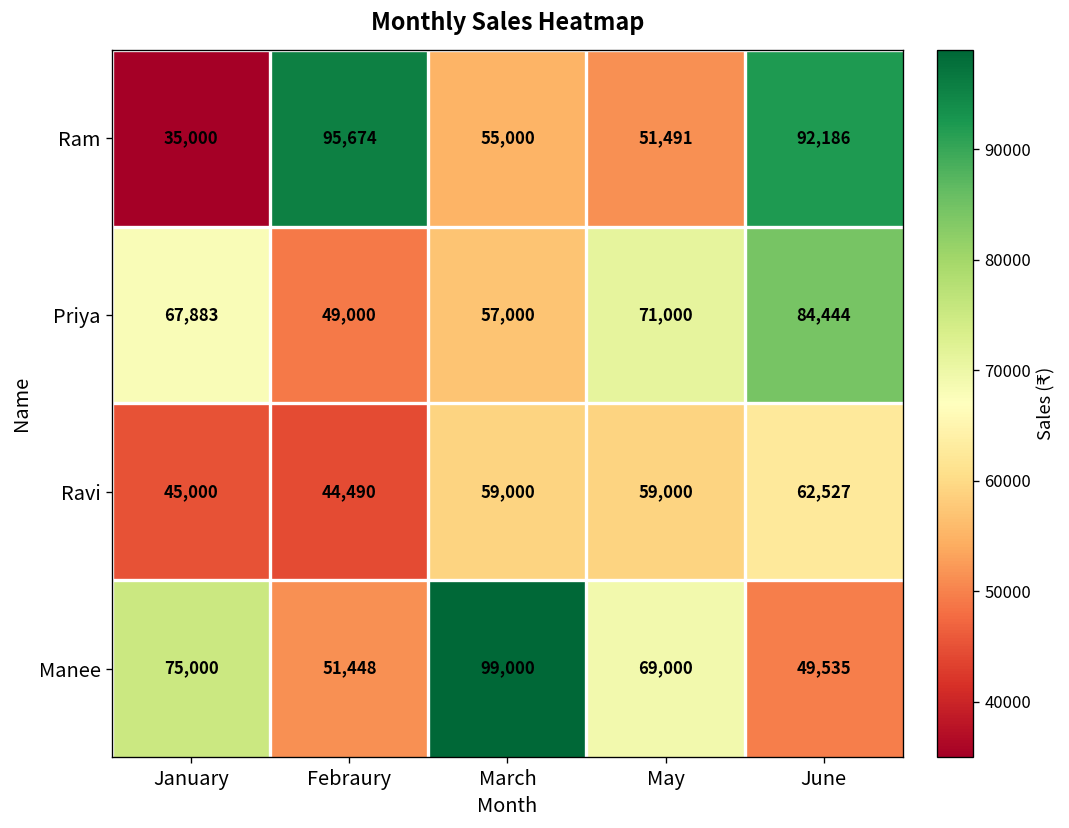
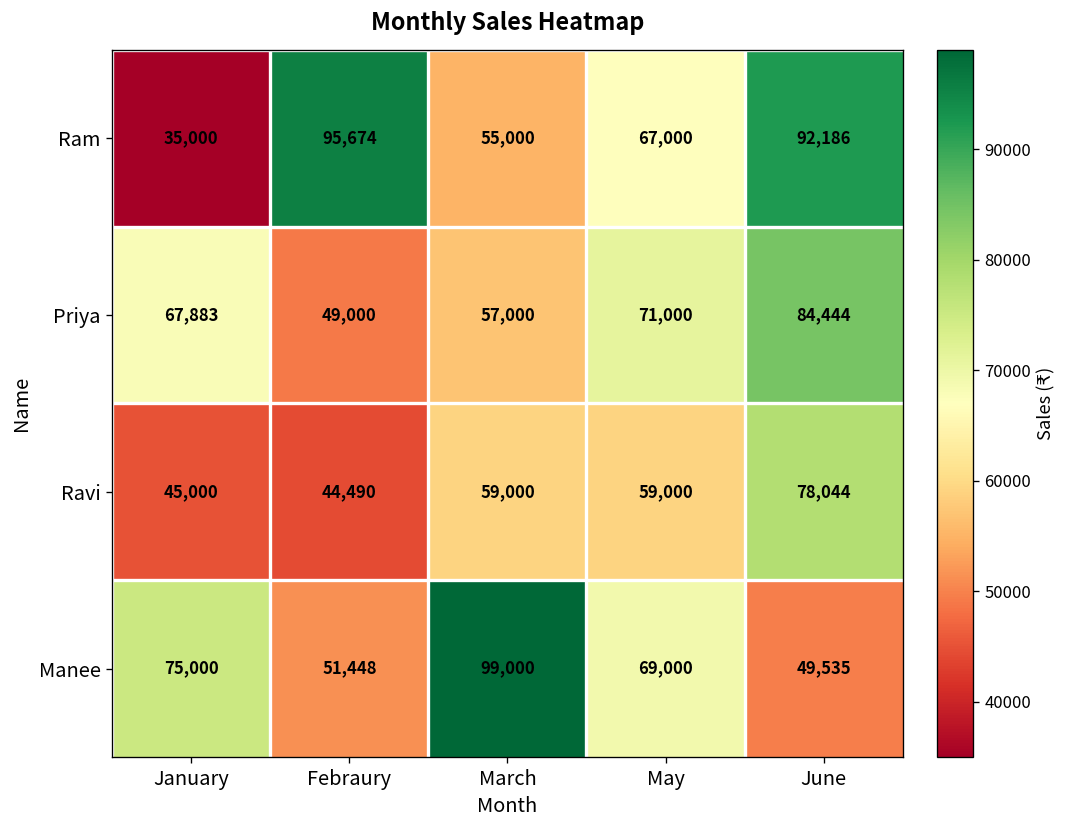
Ram, May: 51,491 -> 67,000
Ravi, June: 62,527 -> 78,044
